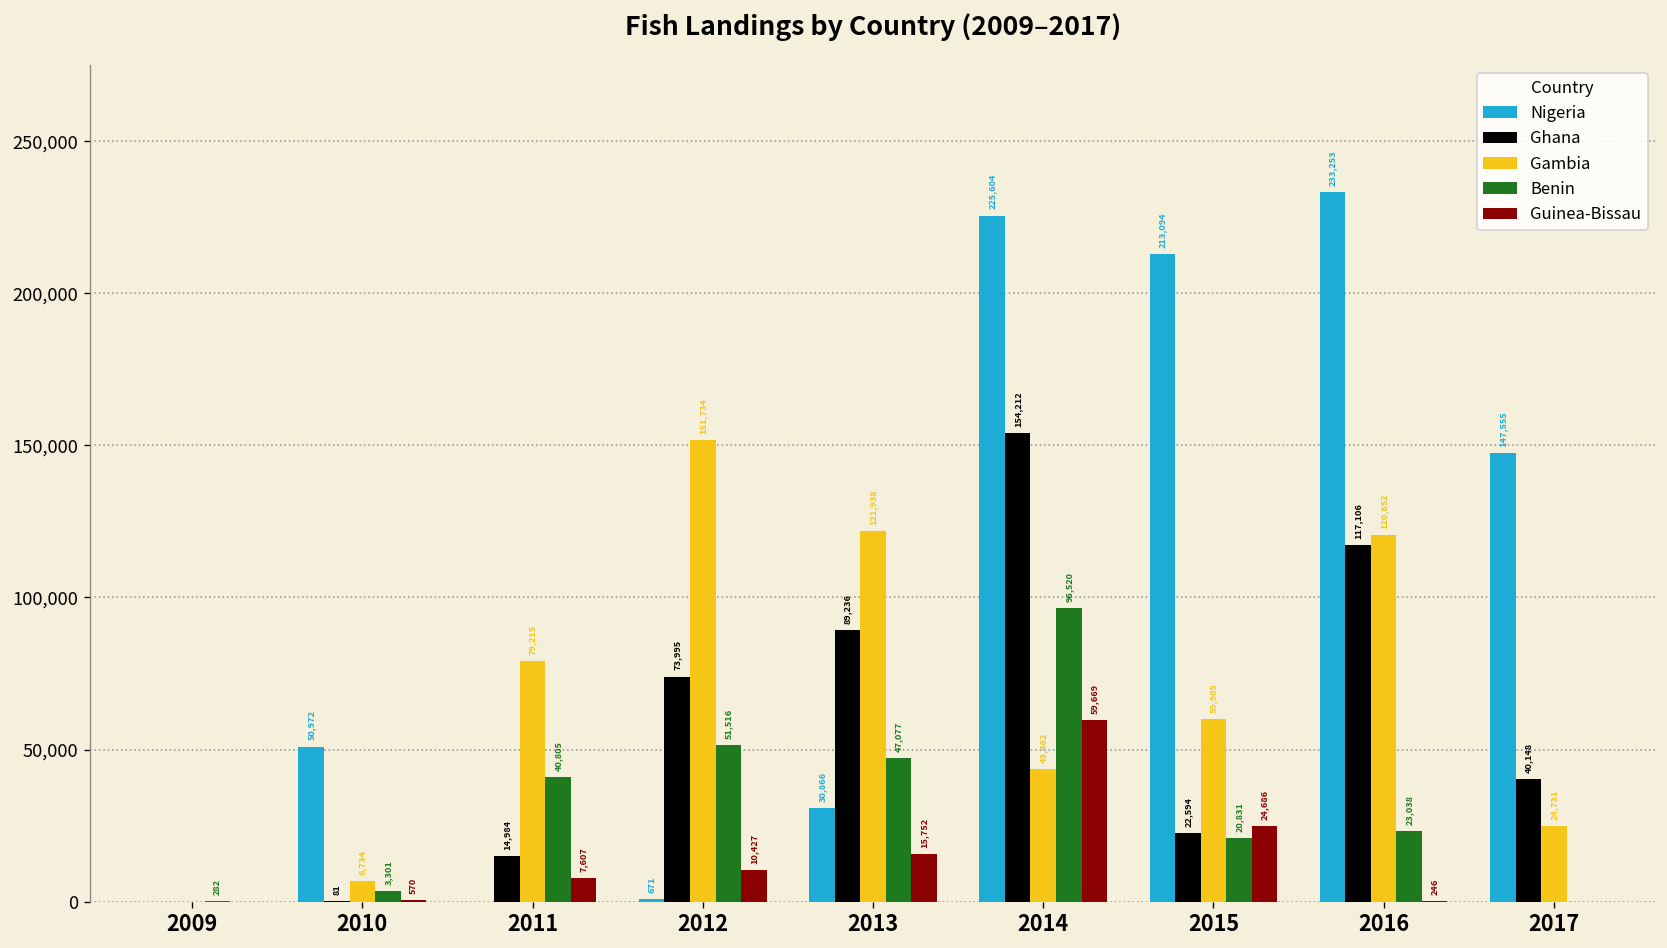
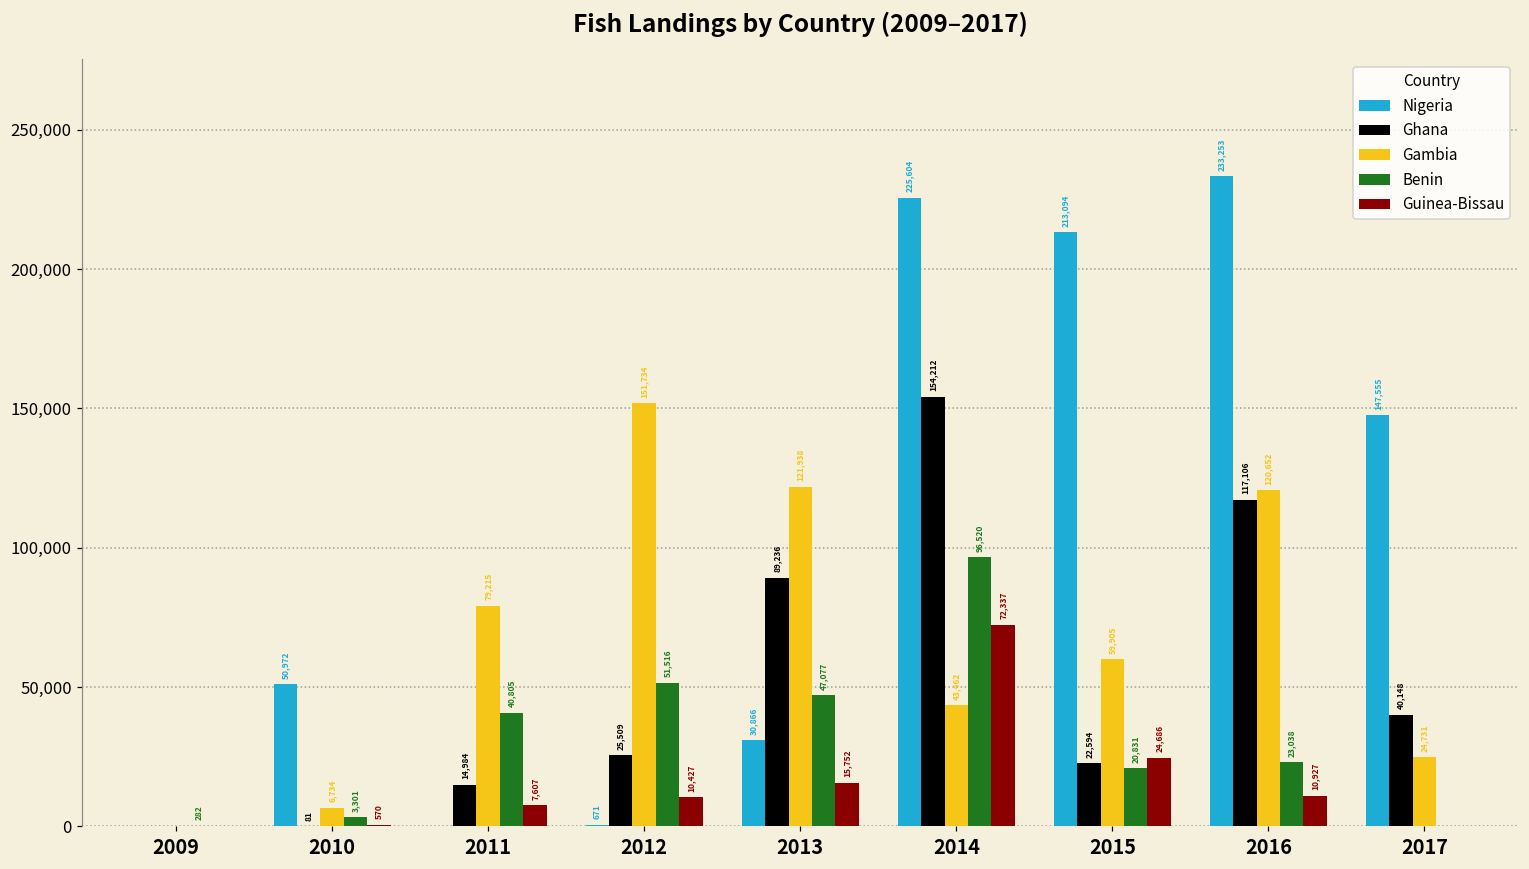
Ghana, 2012: 73,995 -> 25,509
Guinea-Bissau, 2014: 59,669 -> 72,337
Guinea-Bissau, 2016: 246 -> 10,927
